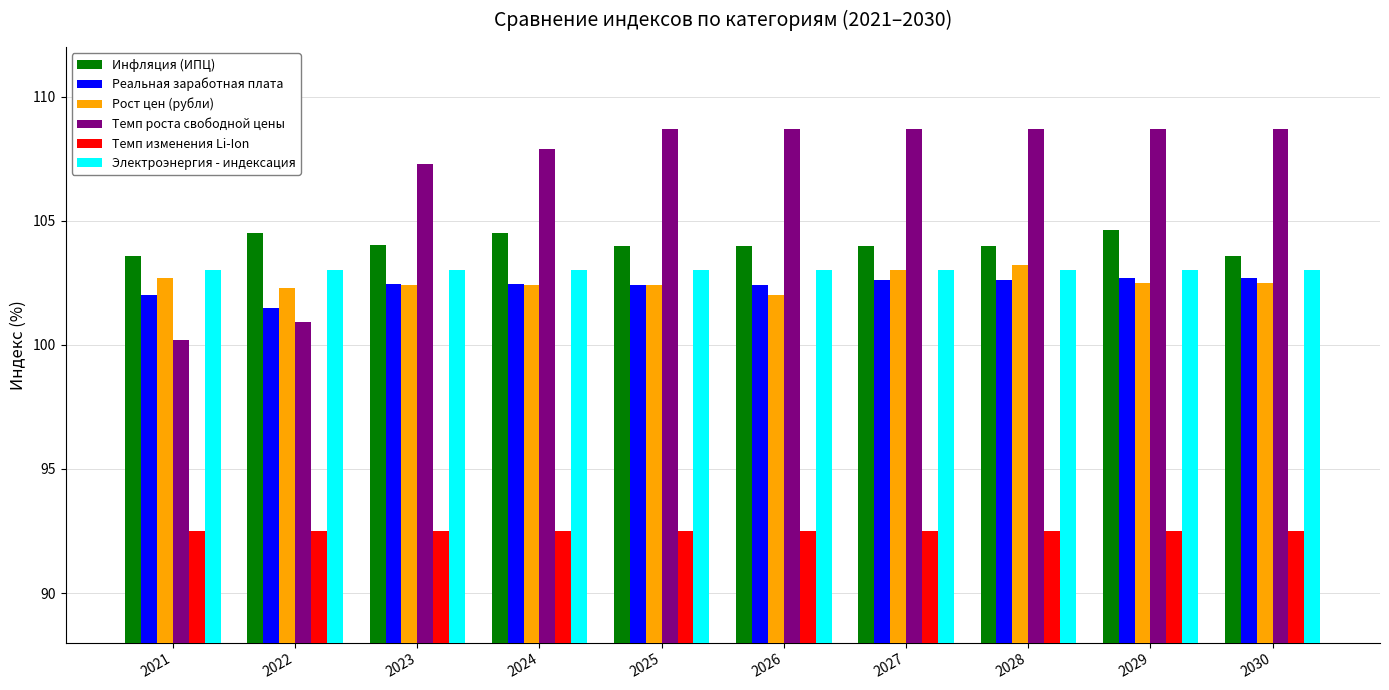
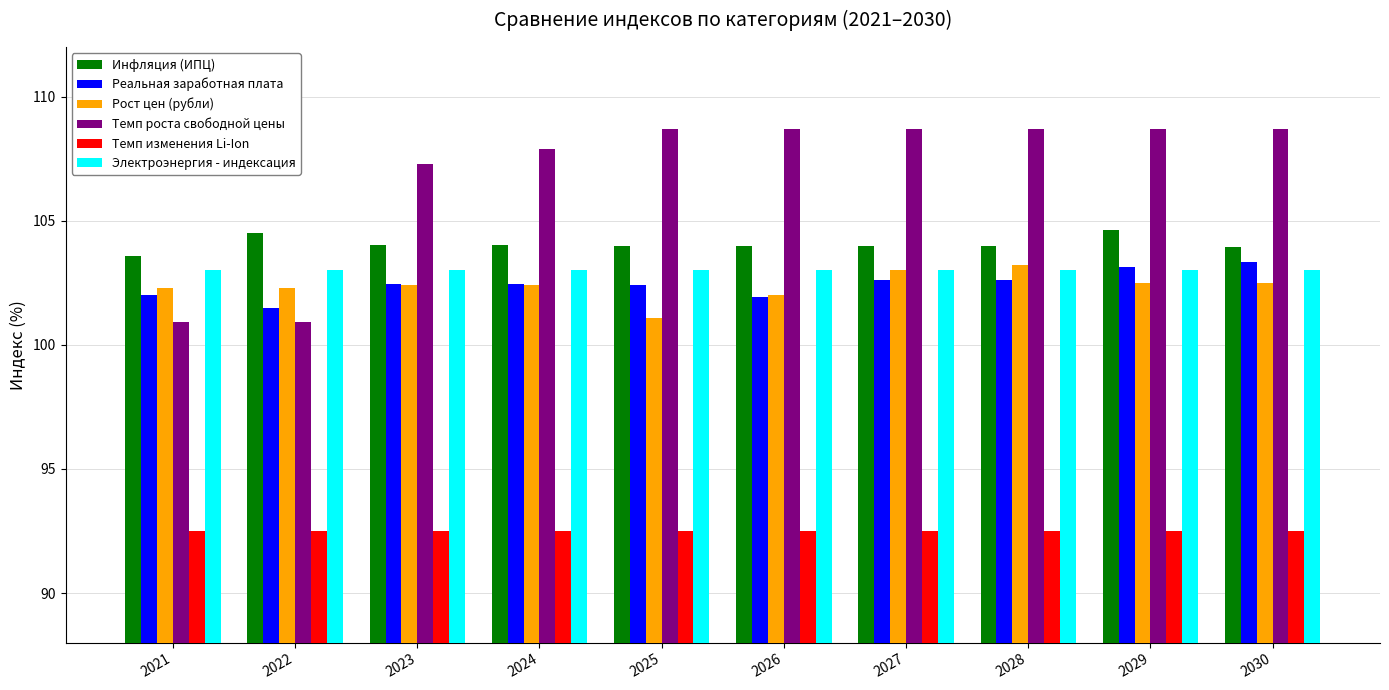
Рост цен (рубли), 2021: 102.7 -> 102.3
Темп роста свободной цены, 2021: 100.2 -> 100.9
Инфляция (ИПЦ), 2024: 104.5 -> 104.0
Рост цен (рубли), 2025: 102.4 -> 101.1
Реальная заработная плата, 2026: 102.4 -> 101.9
Реальная заработная плата, 2029: 102.7 -> 103.2
Инфляция (ИПЦ), 2030: 103.6 -> 104.0
Реальная заработная плата, 2030: 102.7 -> 103.3
